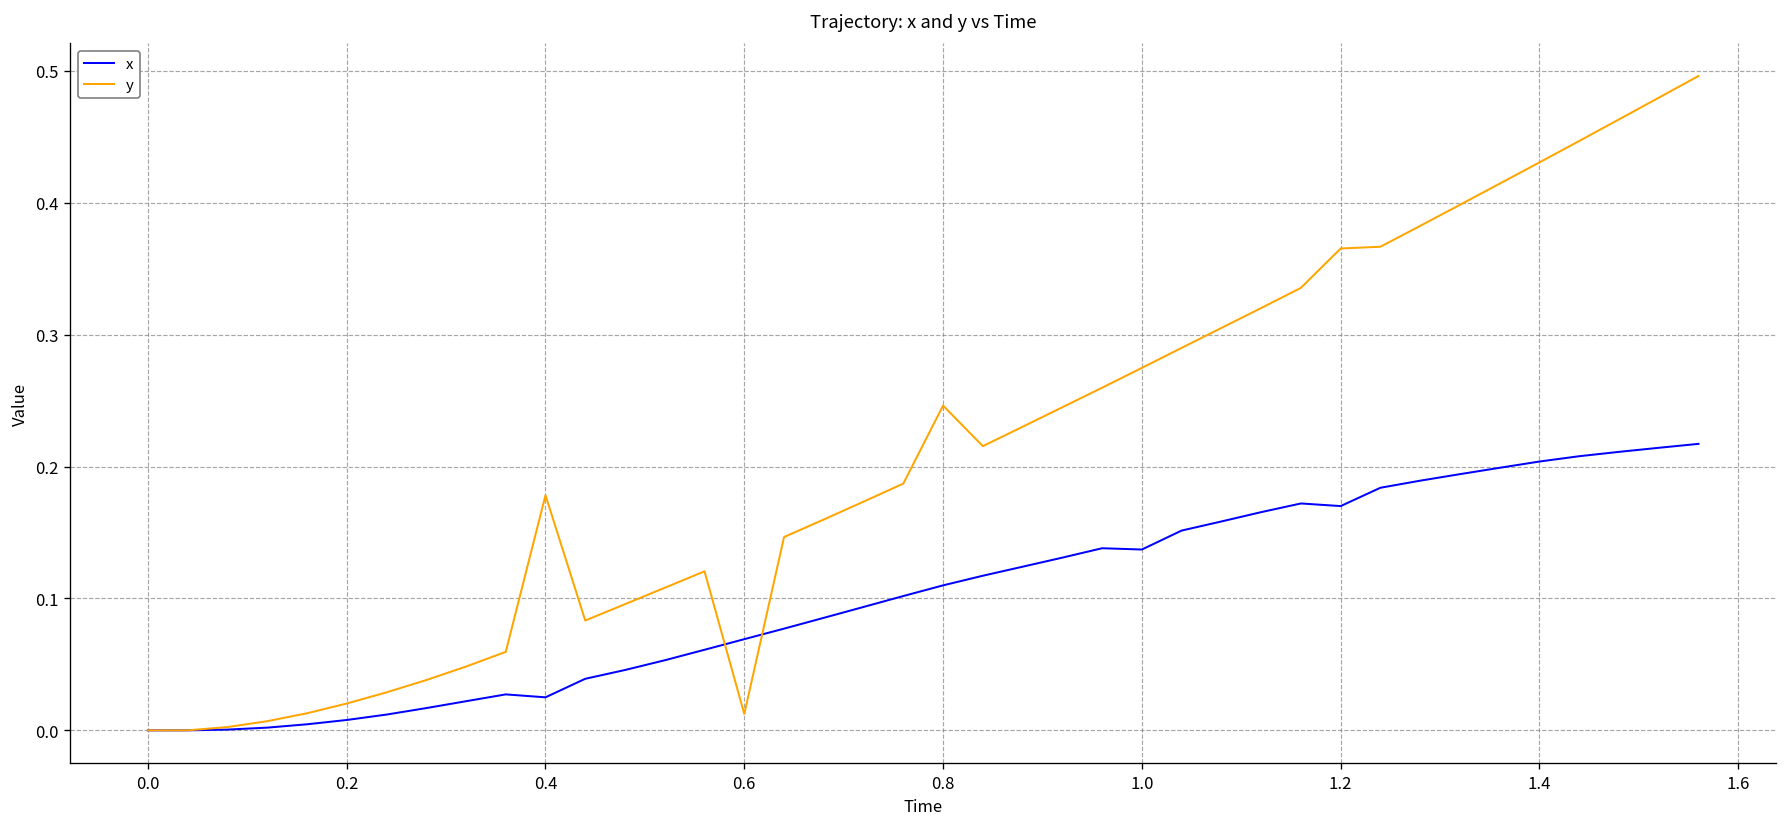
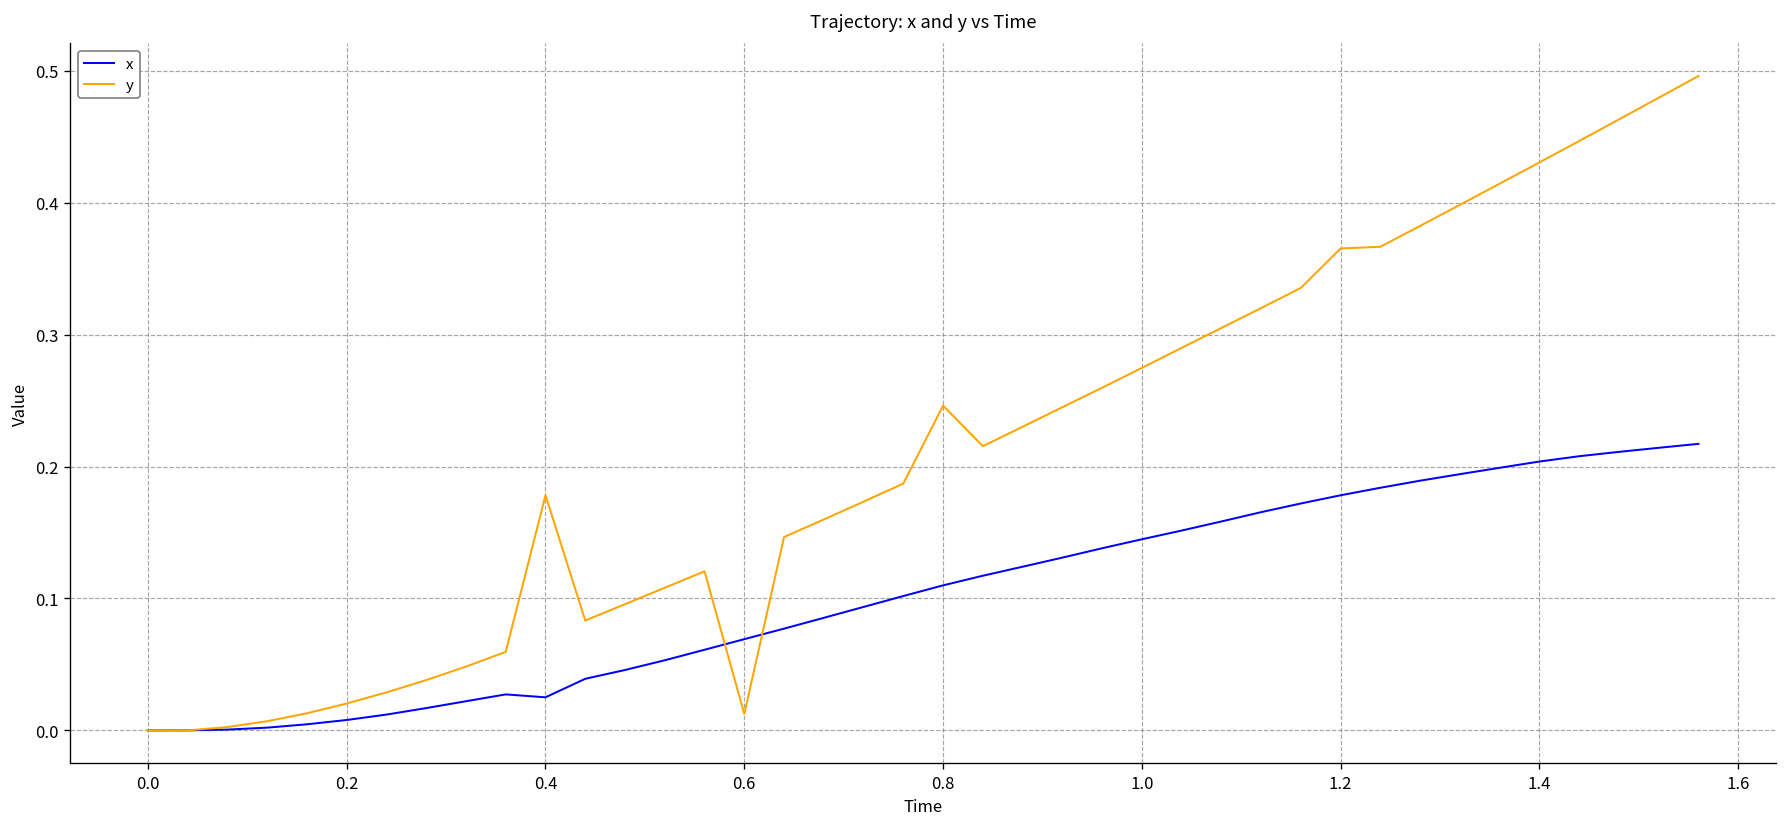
x, 1.0: 0.137 -> 0.145
x, 1.2: 0.170 -> 0.178
